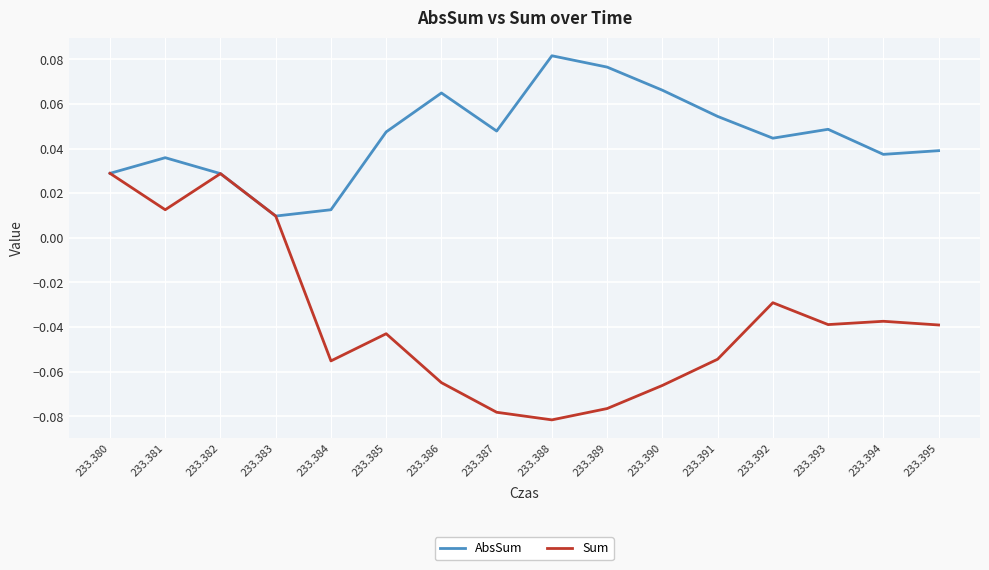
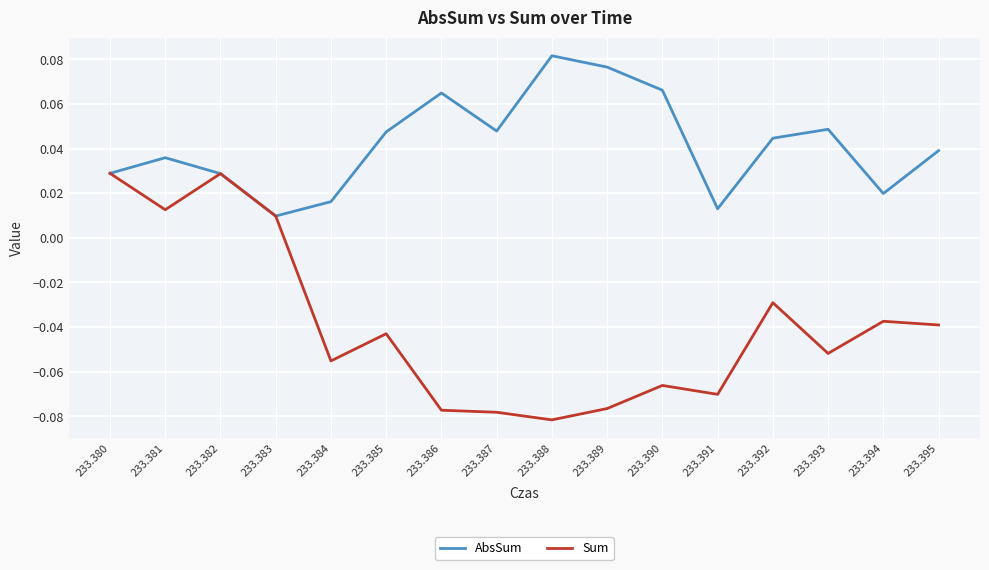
AbsSum, 233.384: 0.013 -> 0.016
Sum, 233.386: -0.065 -> -0.077
AbsSum, 233.391: 0.054 -> 0.013
Sum, 233.391: -0.054 -> -0.070
Sum, 233.393: -0.039 -> -0.052
AbsSum, 233.394: 0.037 -> 0.020
